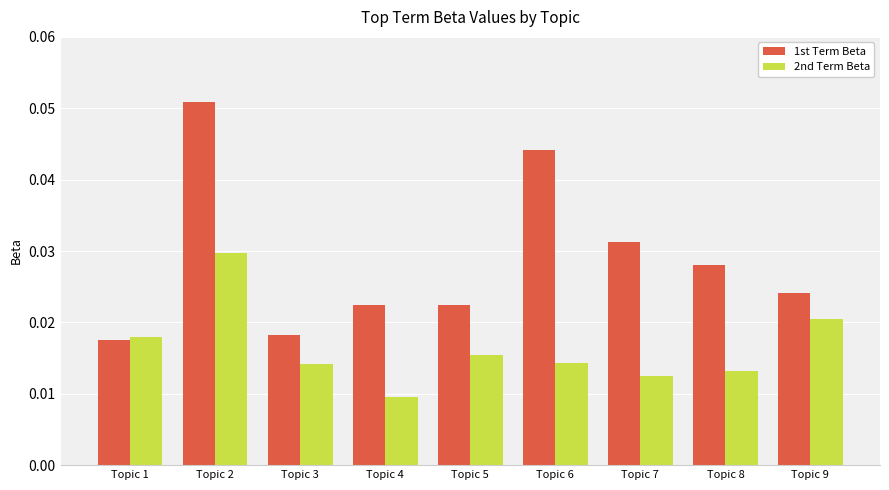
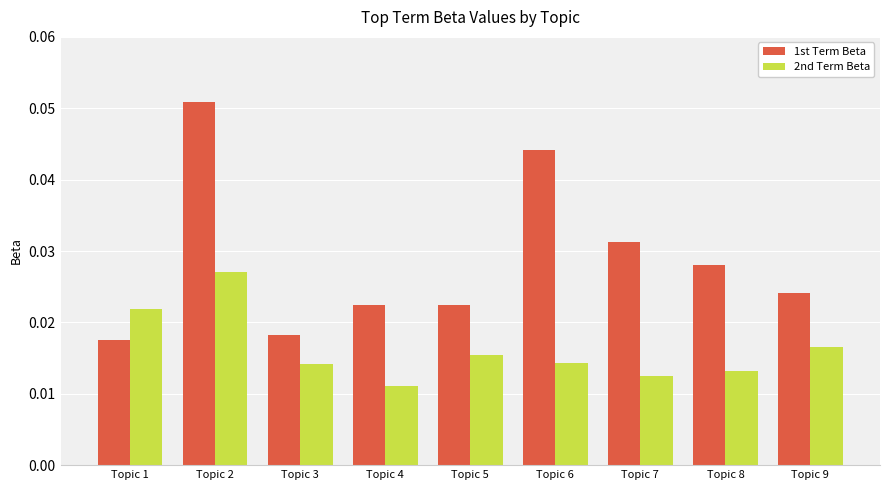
2nd Term Beta, Topic 1: 0.018 -> 0.022
2nd Term Beta, Topic 2: 0.030 -> 0.027
2nd Term Beta, Topic 4: 0.010 -> 0.011
2nd Term Beta, Topic 9: 0.021 -> 0.017
